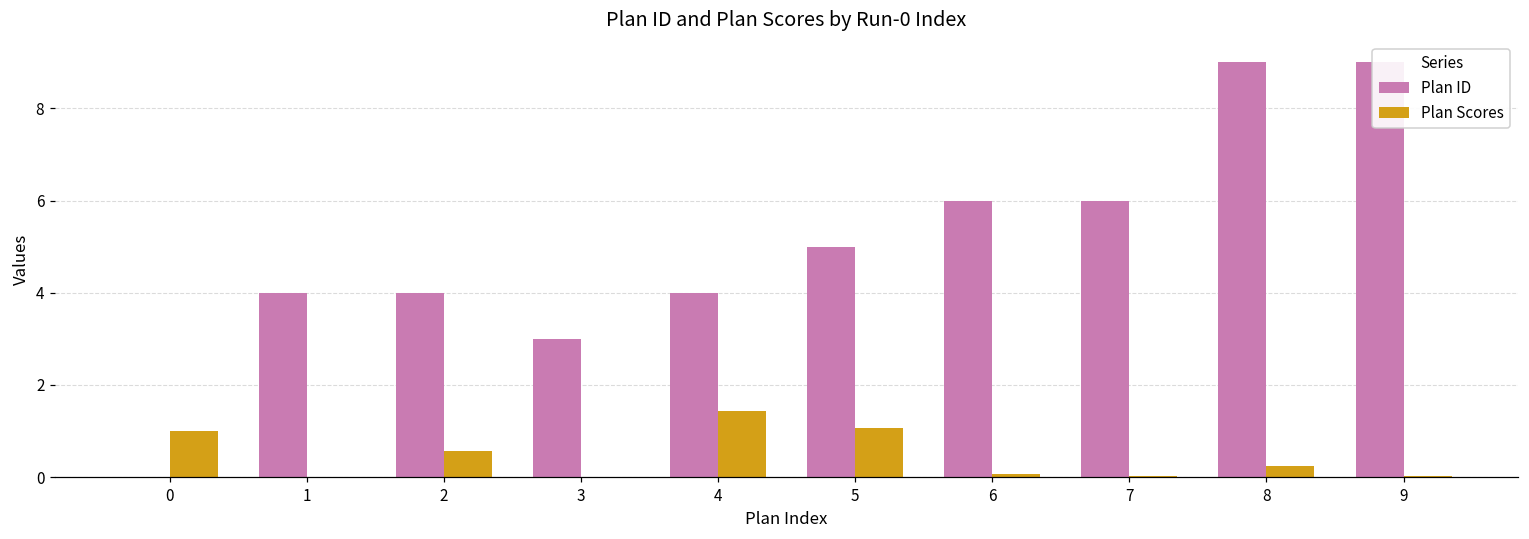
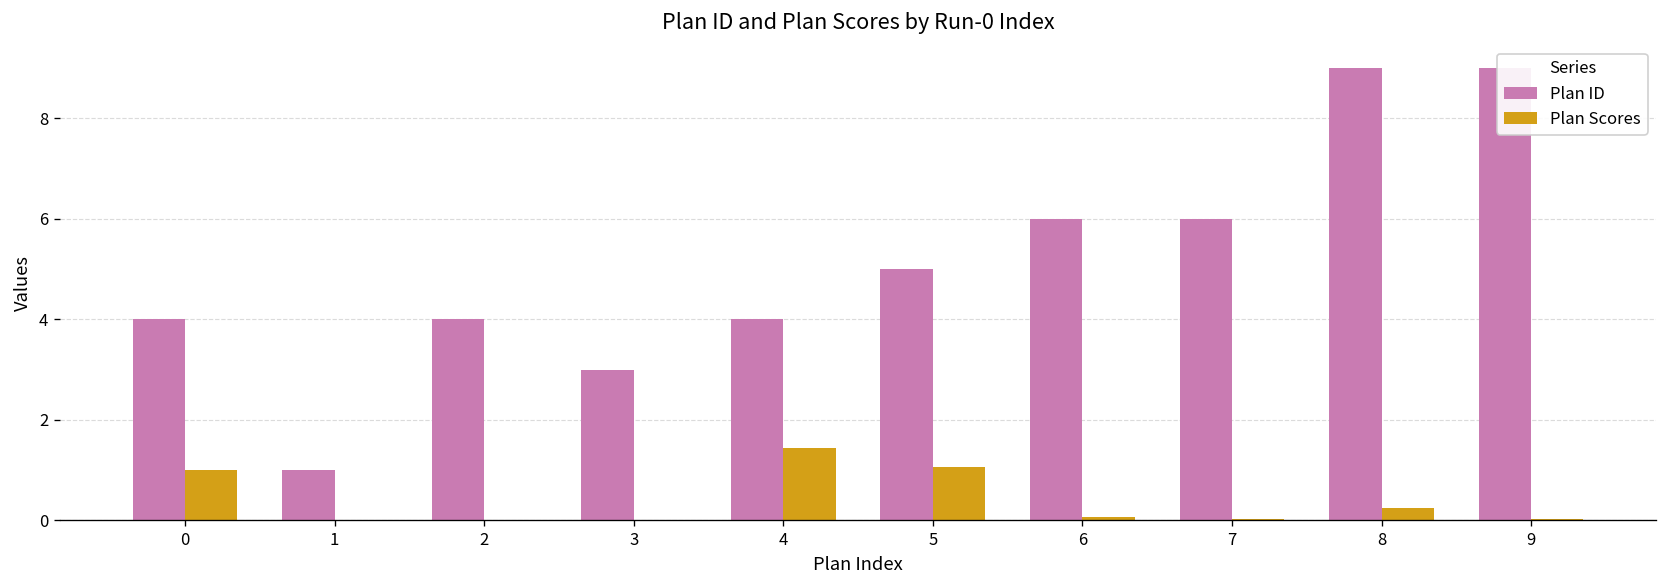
Plan ID, 0: 0 -> 4
Plan ID, 1: 4 -> 1
Plan Scores, 2: 0.6 -> 0.0
